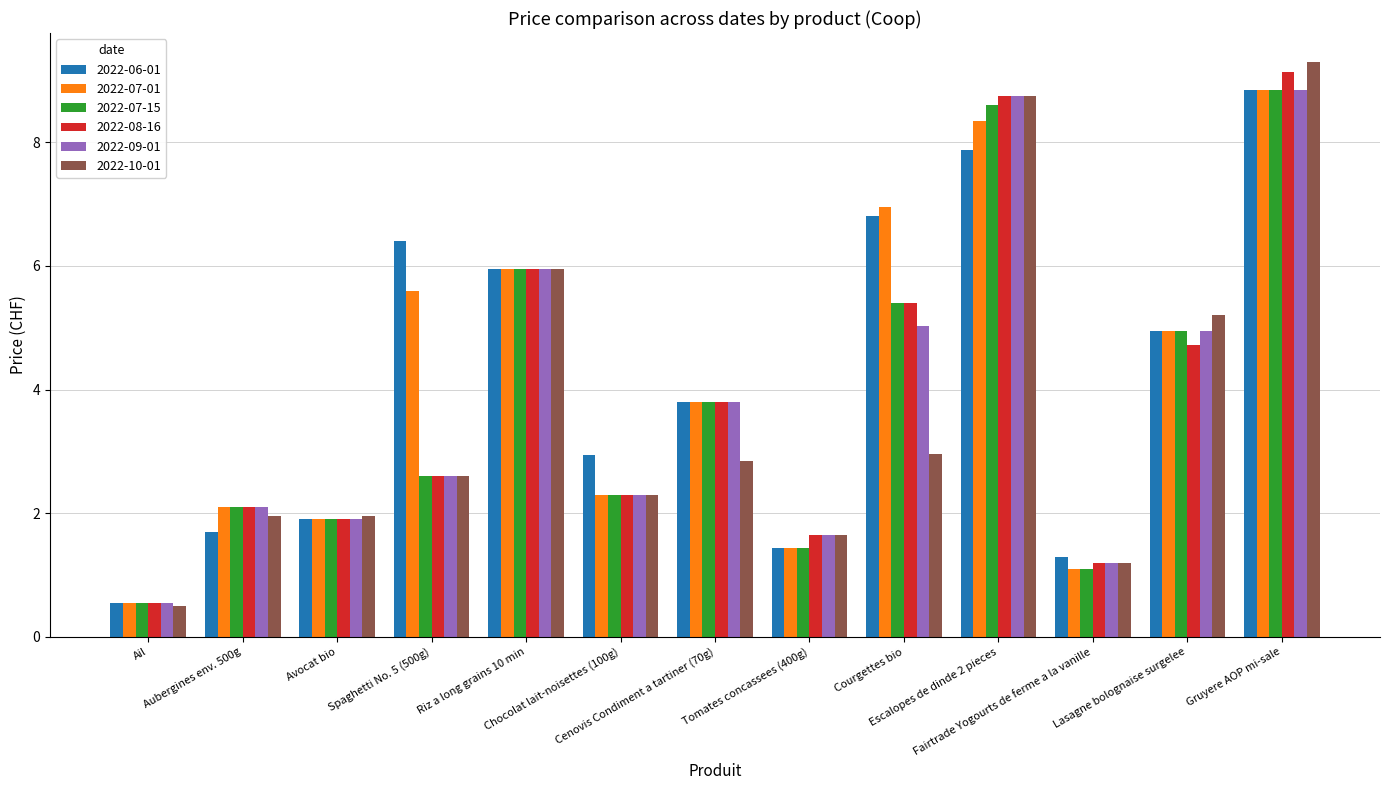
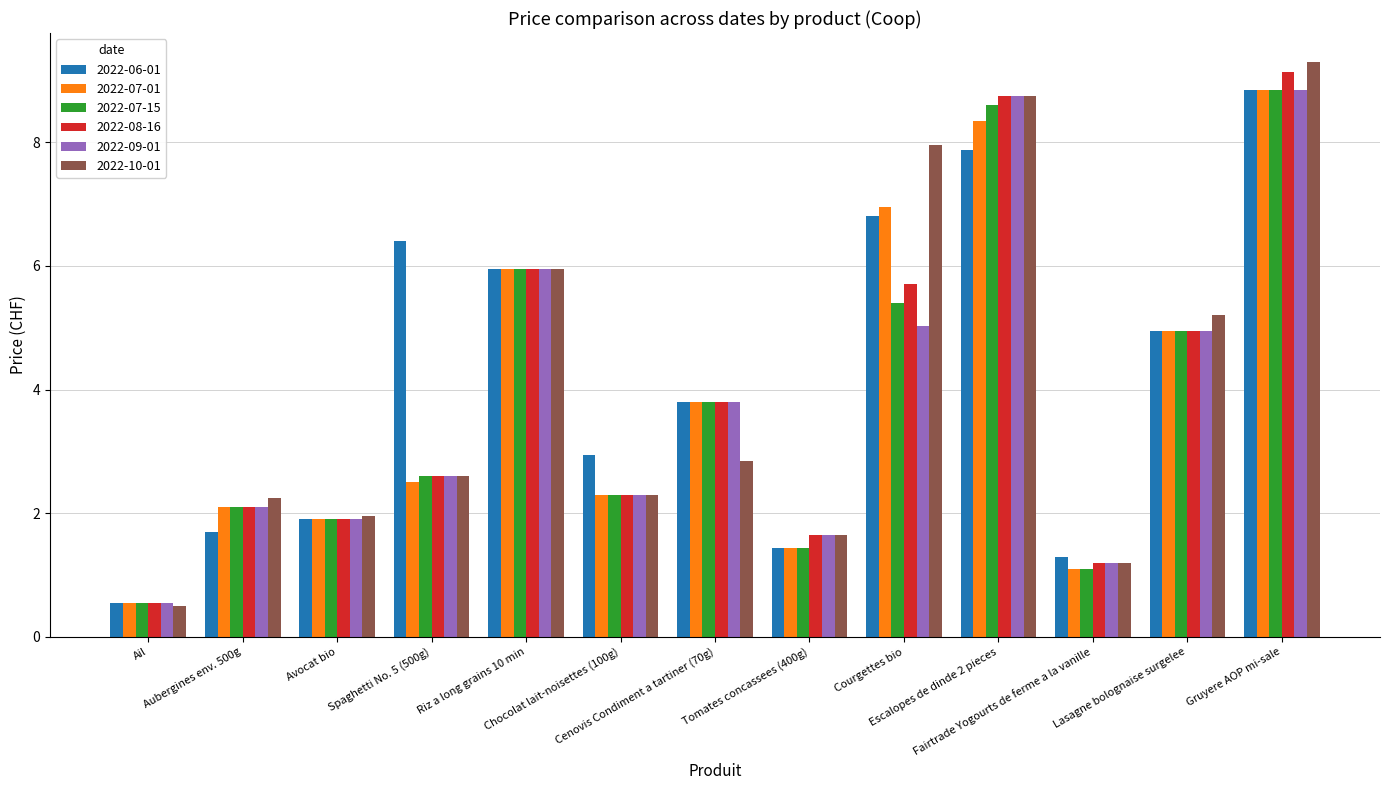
2022-10-01, Aubergines env. 500g: 2.0 -> 2.2
2022-07-01, Spaghetti No. 5 (500g): 5.6 -> 2.5
2022-08-16, Courgettes bio: 5.4 -> 5.7
2022-10-01, Courgettes bio: 3.0 -> 8.0
2022-08-16, Lasagne bolognaise surgelee: 4.7 -> 5.0
